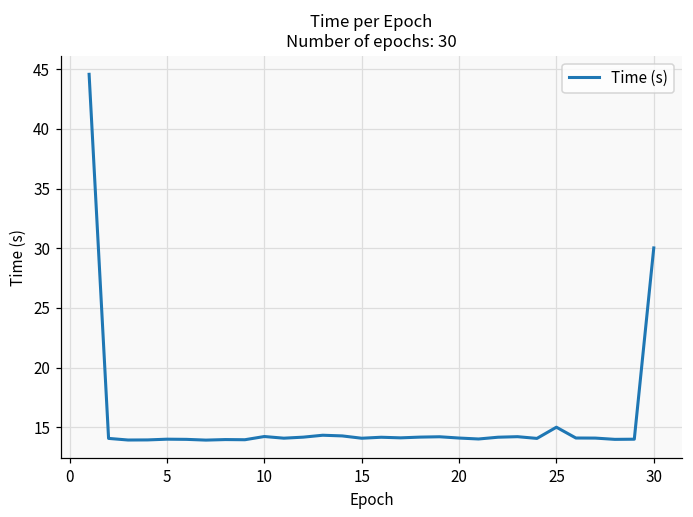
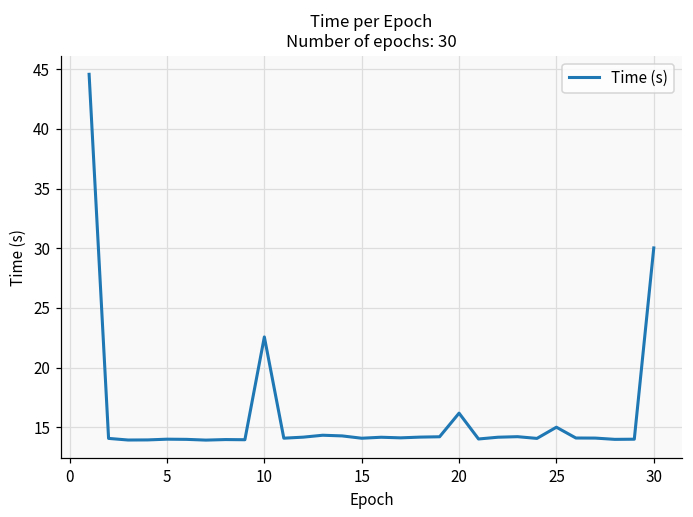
10: 14.2 -> 22.6
20: 14.1 -> 16.2
